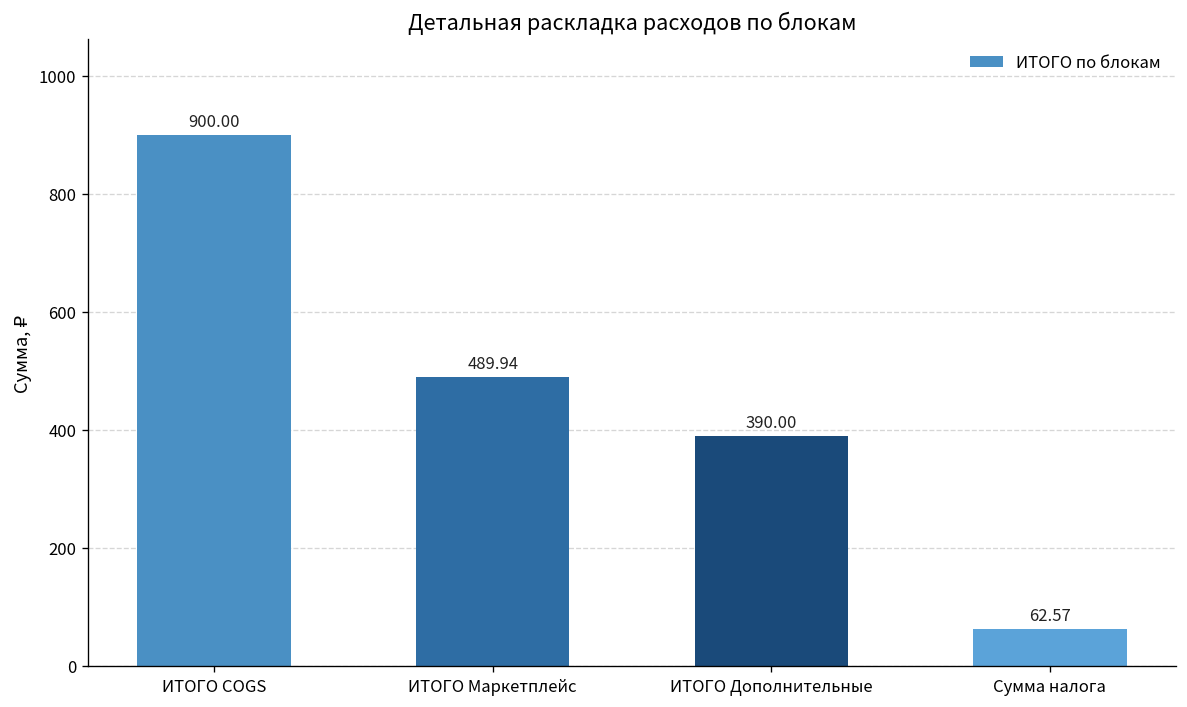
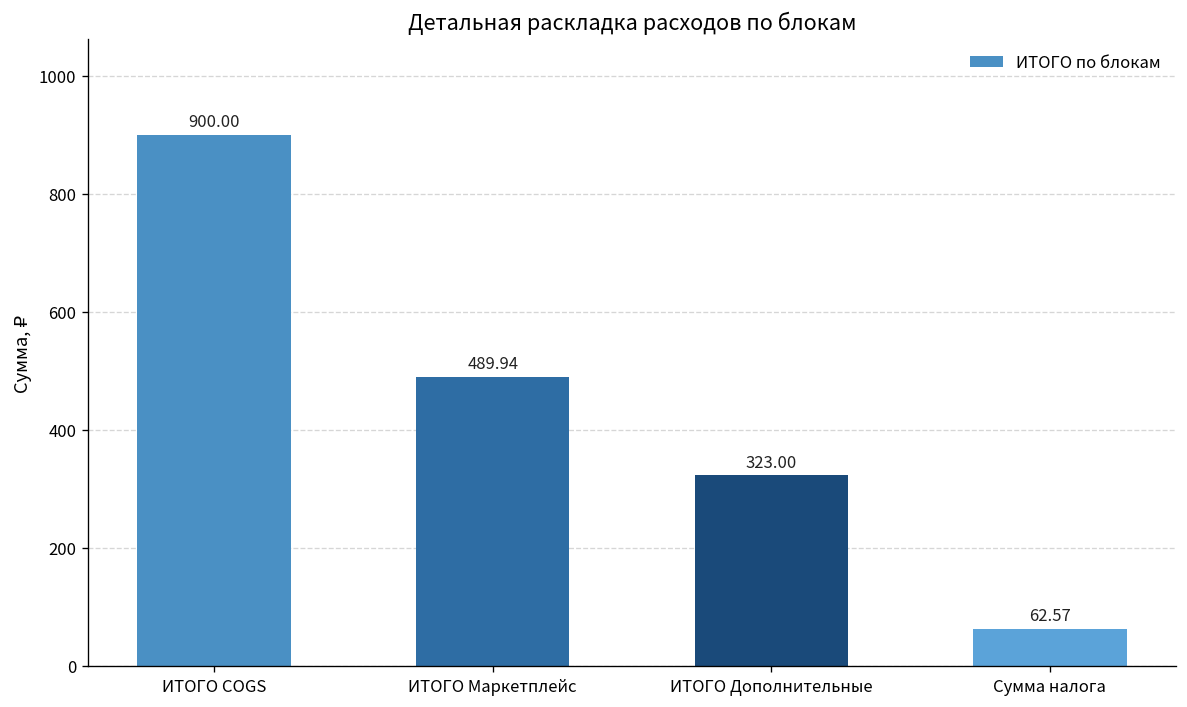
ИТОГО Дополнительные: 390.00 -> 323.00
